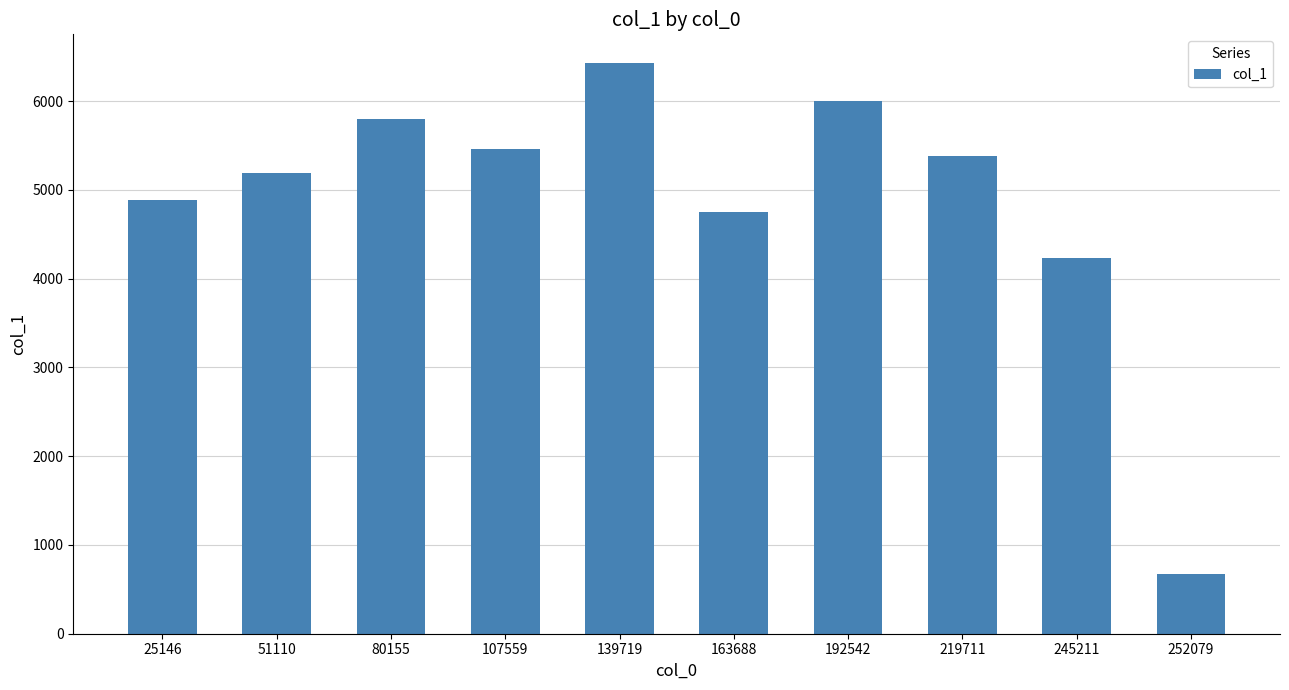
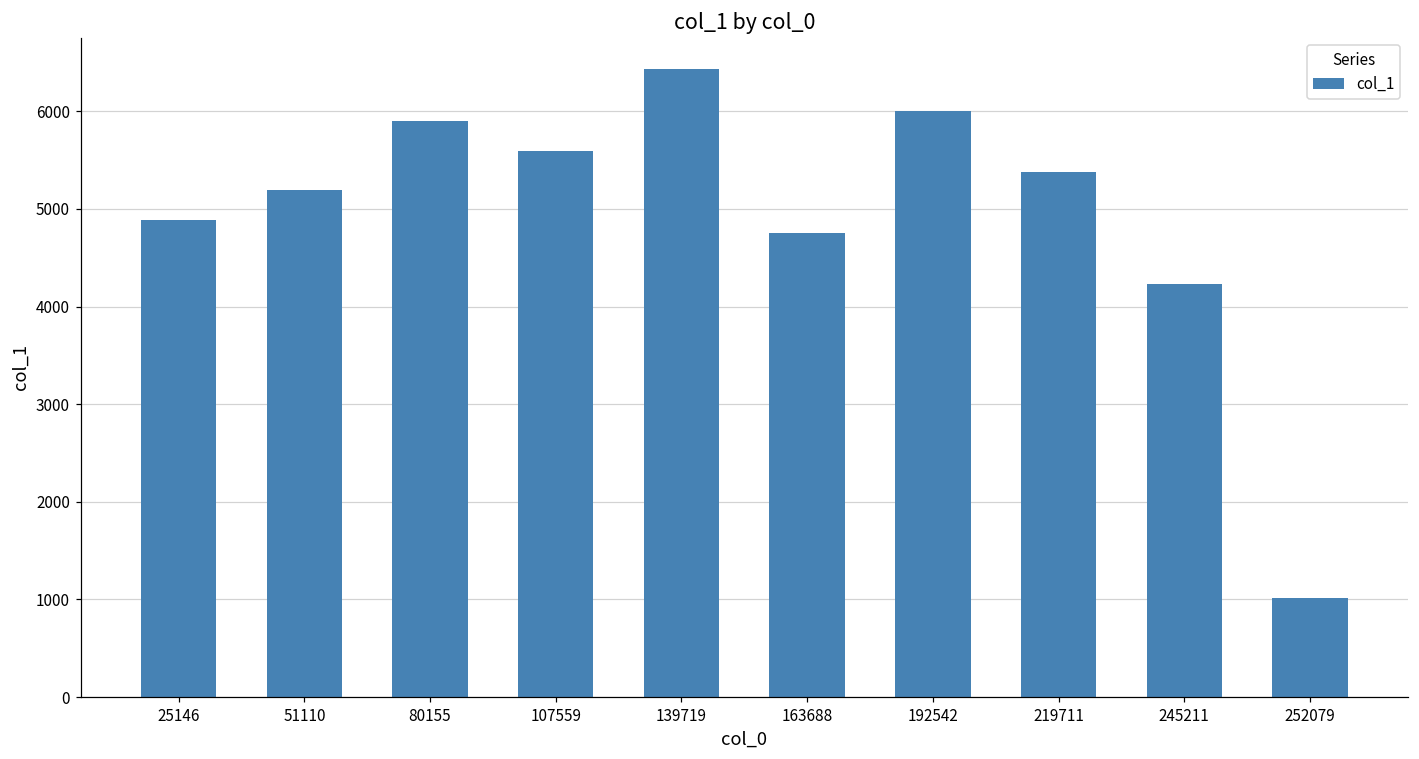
80155: 5800 -> 5900
107559: 5500 -> 5600
252079: 700 -> 1000
